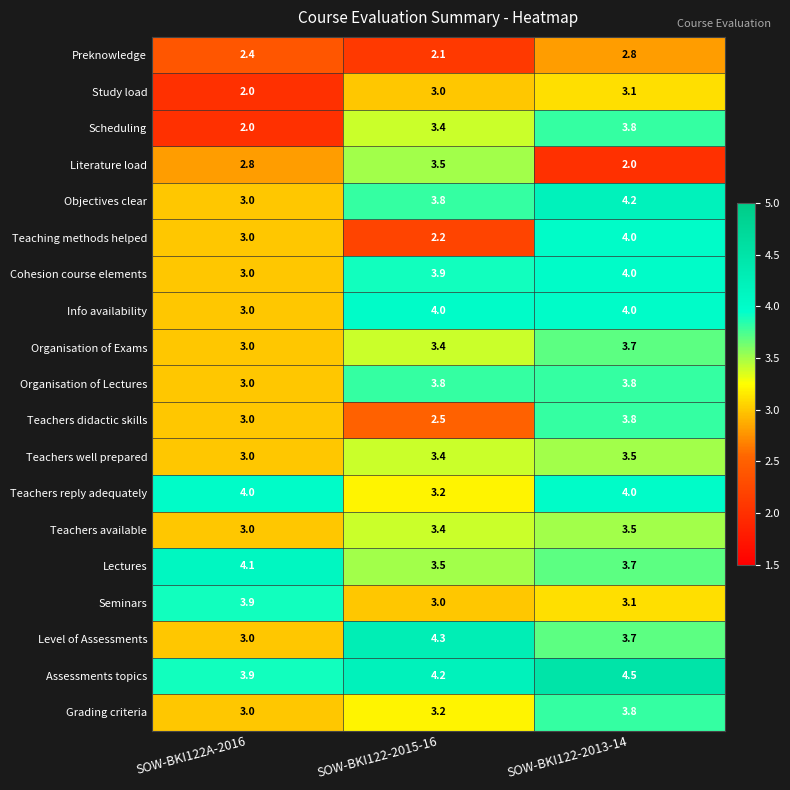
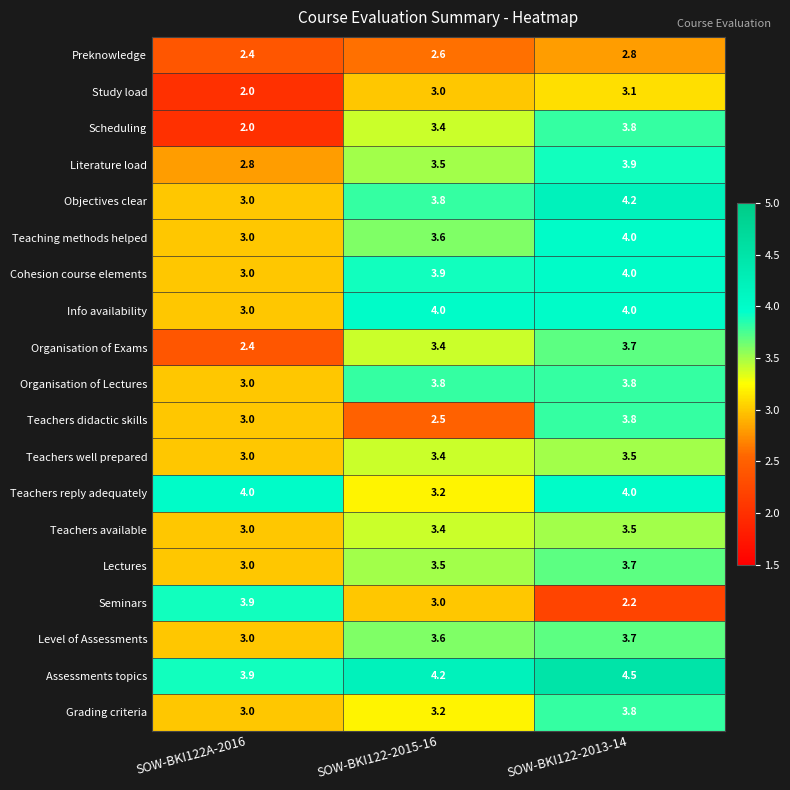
Preknowledge, SOW-BKI122-2015-16: 2.1 -> 2.6
Literature load, SOW-BKI122-2013-14: 2.0 -> 3.9
Teaching methods helped, SOW-BKI122-2015-16: 2.2 -> 3.6
Organisation of Exams, SOW-BKI122A-2016: 3.0 -> 2.4
Lectures, SOW-BKI122A-2016: 4.1 -> 3.0
Seminars, SOW-BKI122-2013-14: 3.1 -> 2.2
Level of Assessments, SOW-BKI122-2015-16: 4.3 -> 3.6
